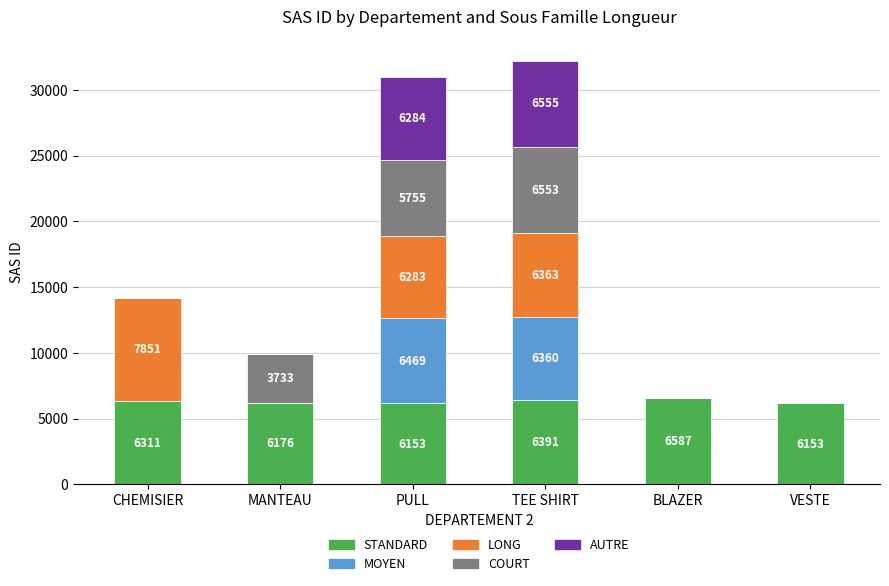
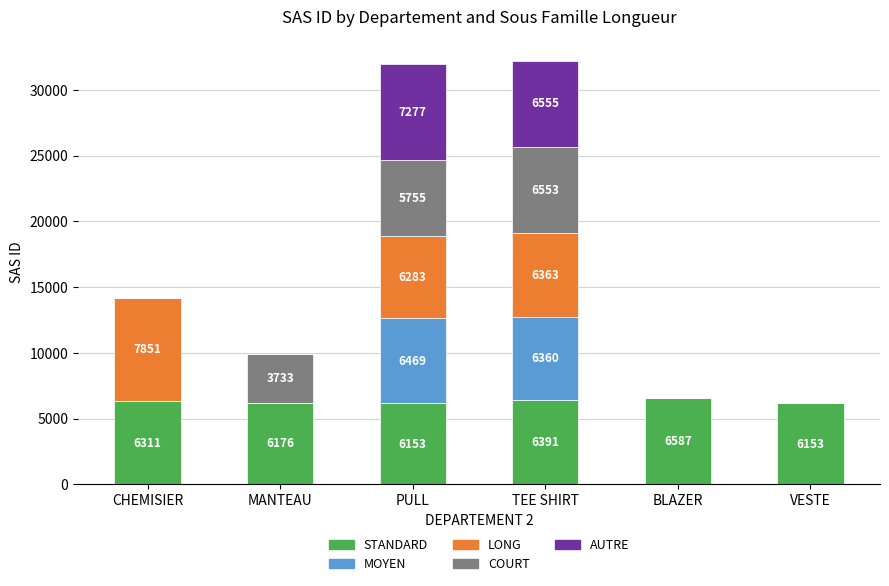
AUTRE, PULL: 6284 -> 7277
